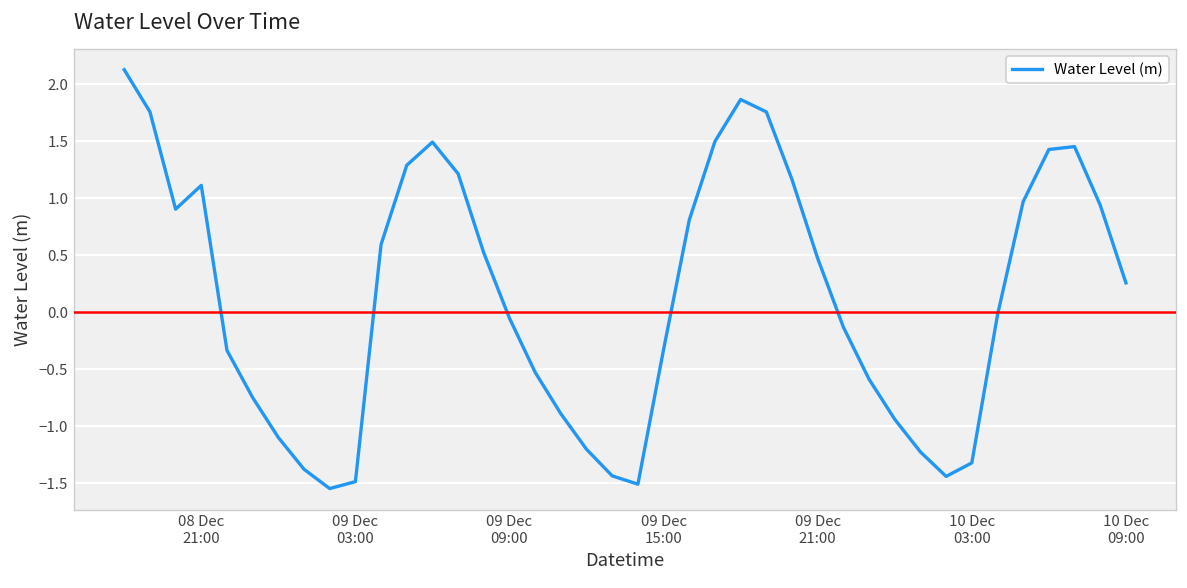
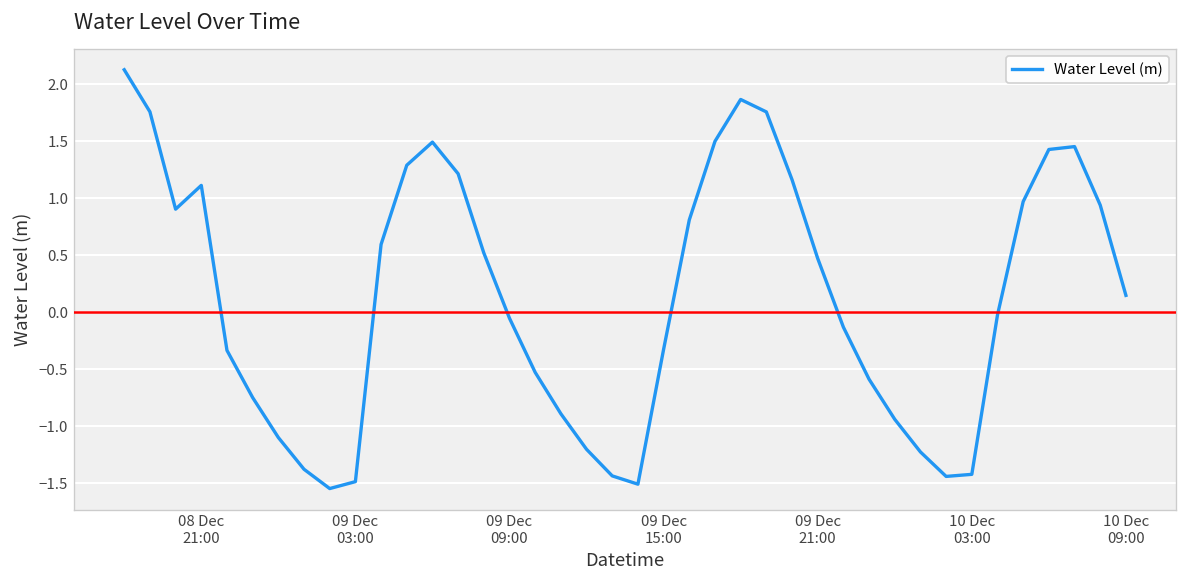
10 Dec 03:00: -1.3 -> -1.4
10 Dec 09:00: 0.3 -> 0.1
